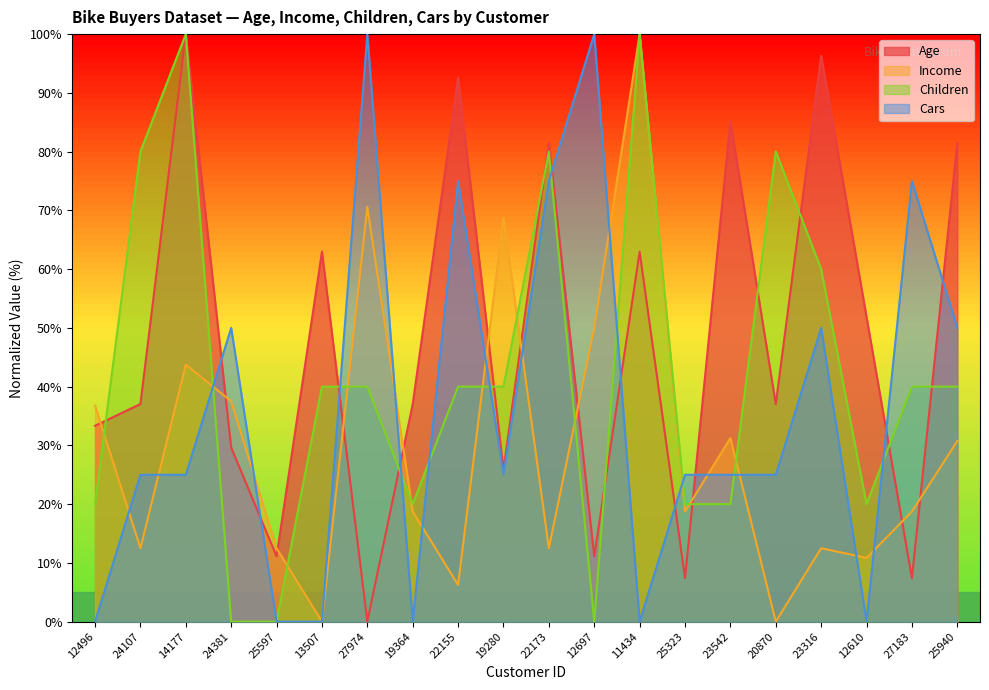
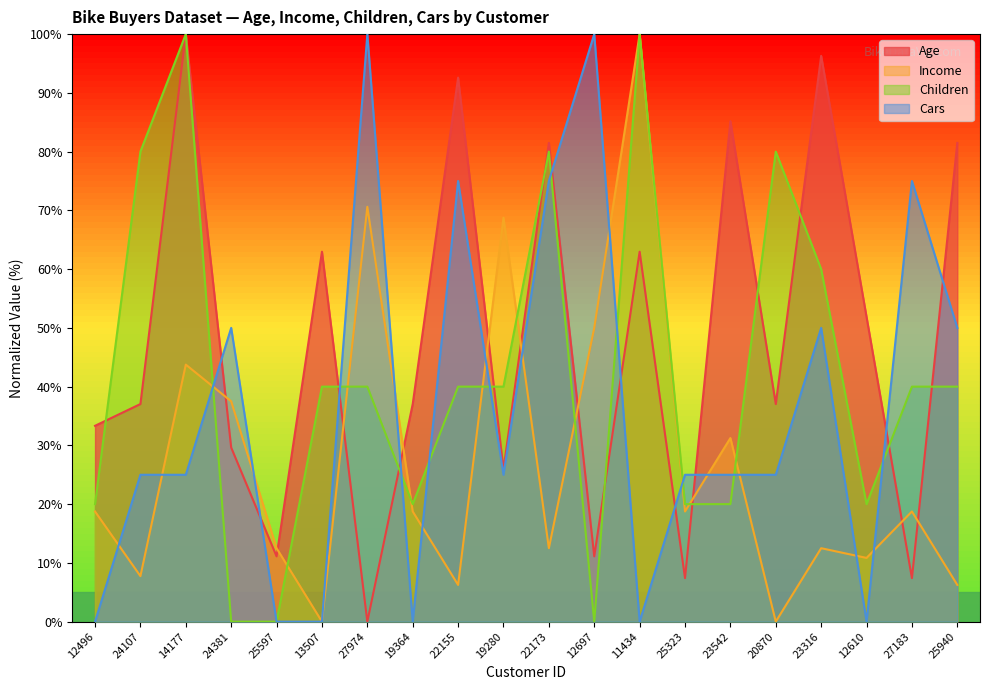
Income, 12496: 37% -> 19%
Income, 24107: 13% -> 8%
Income, 25940: 31% -> 6%
